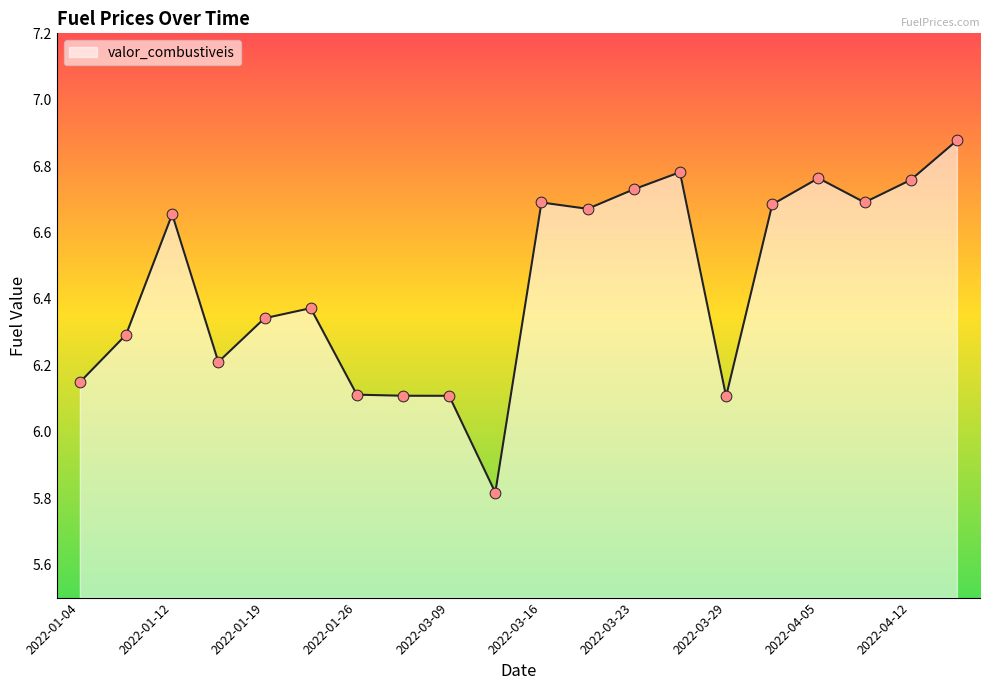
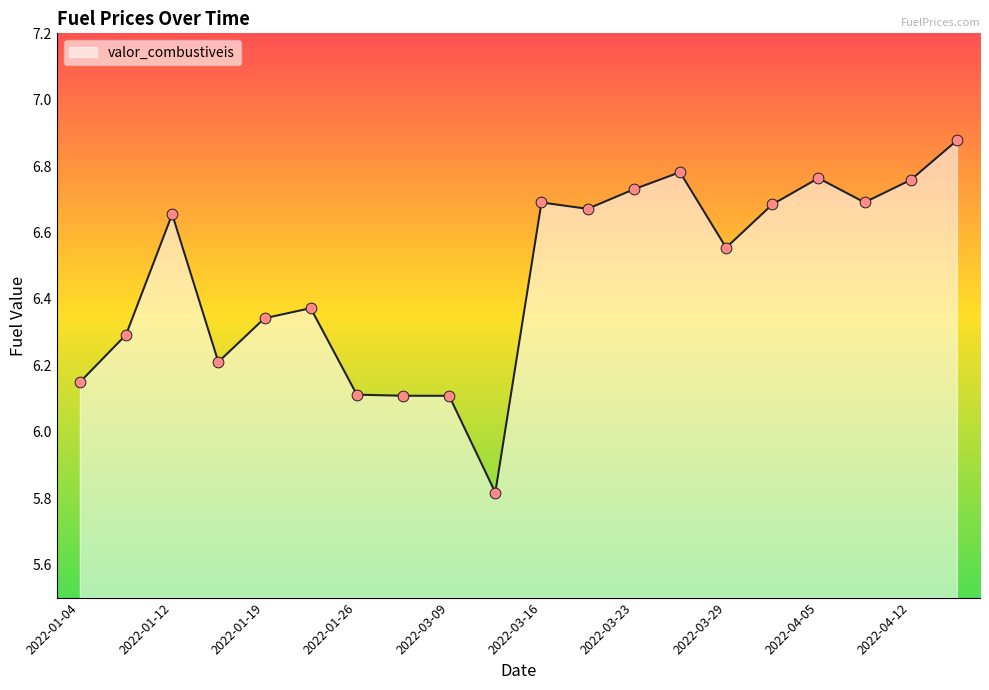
2022-03-29: 6.11 -> 6.55
